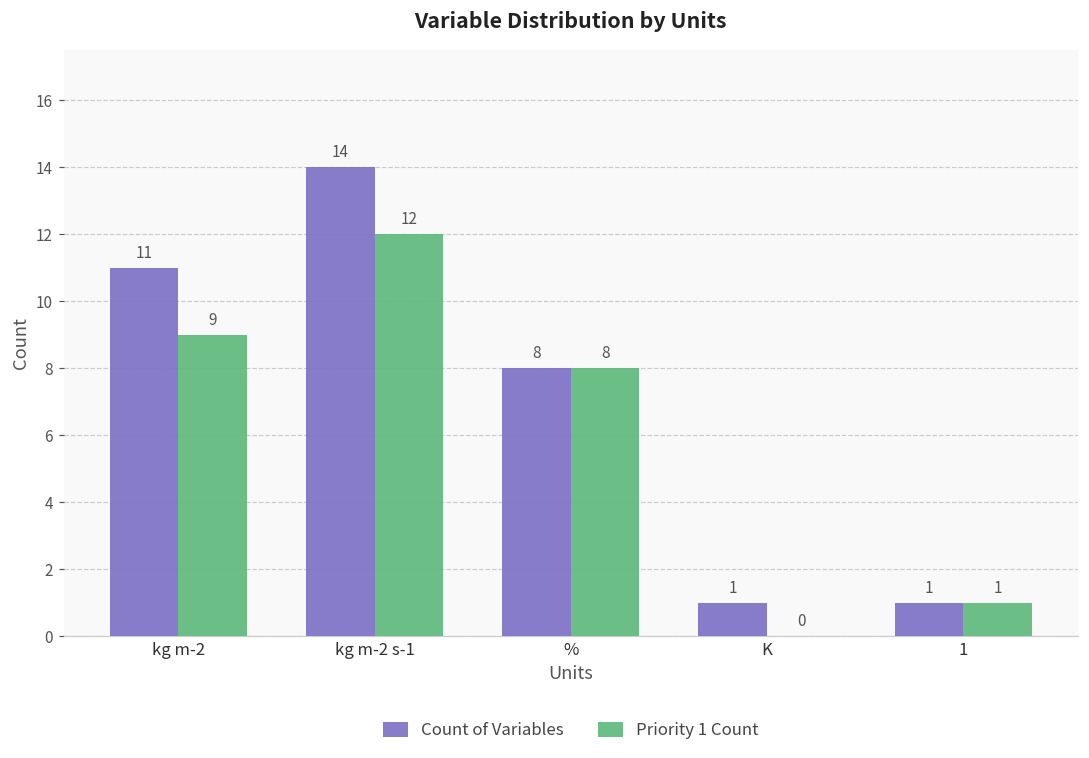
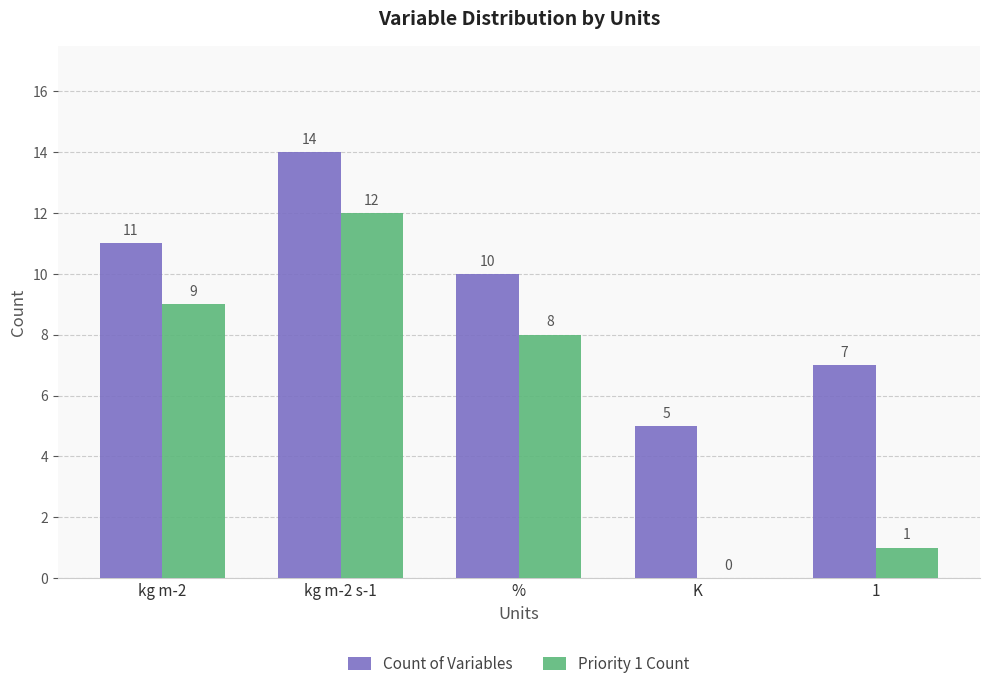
Count of Variables, %: 8 -> 10
Count of Variables, K: 1 -> 5
Count of Variables, 1: 1 -> 7
